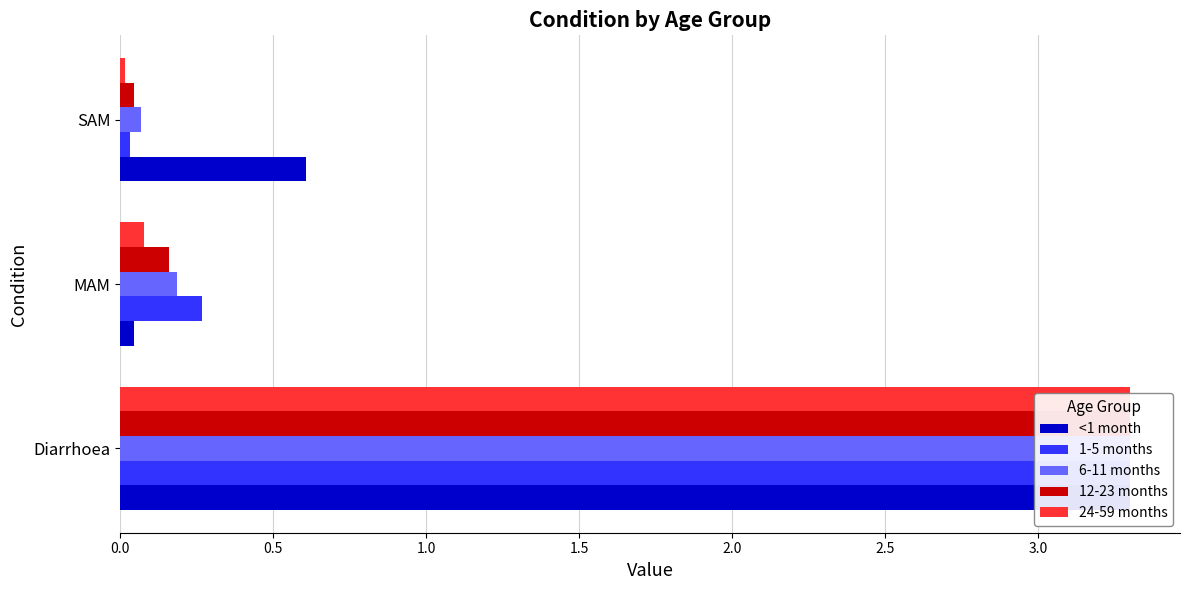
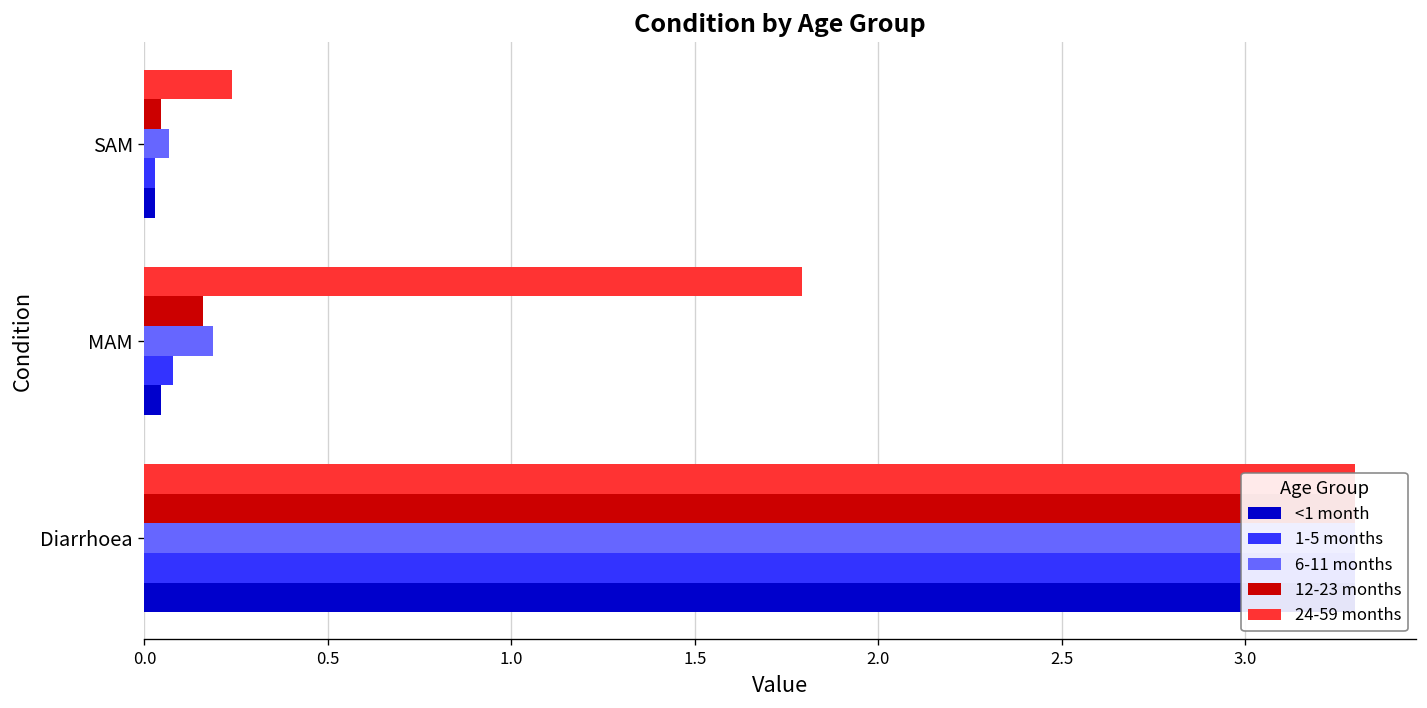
24-59 months, SAM: 0.01 -> 0.24
<1 month, SAM: 0.61 -> 0.03
24-59 months, MAM: 0.08 -> 1.79
1-5 months, MAM: 0.27 -> 0.08
